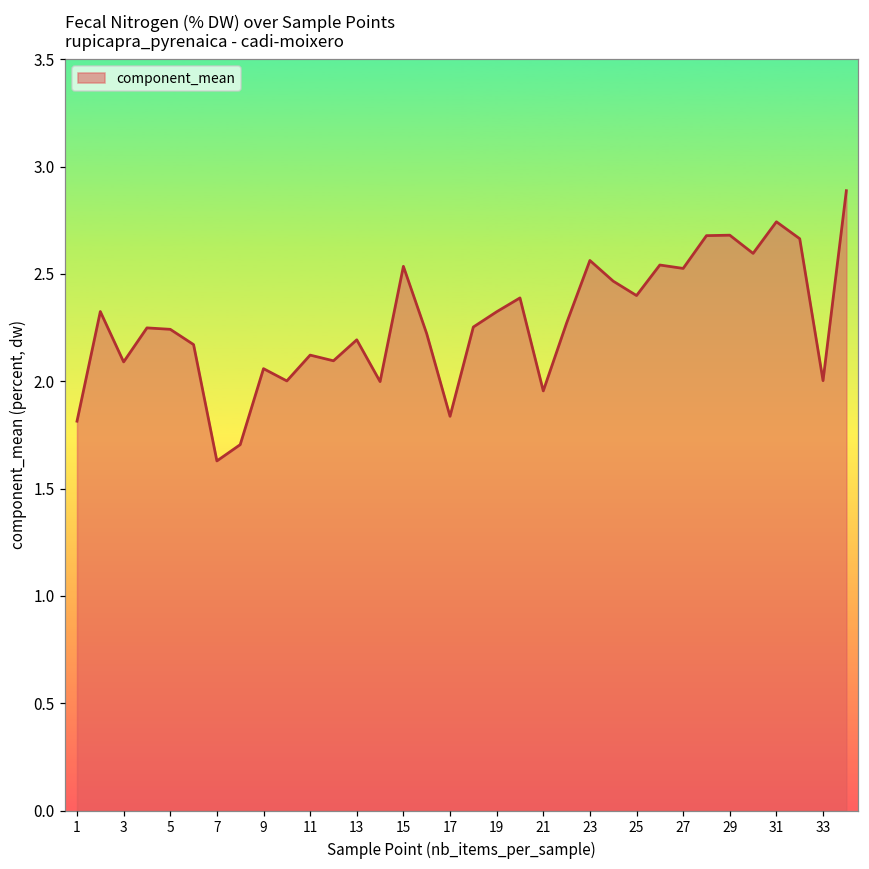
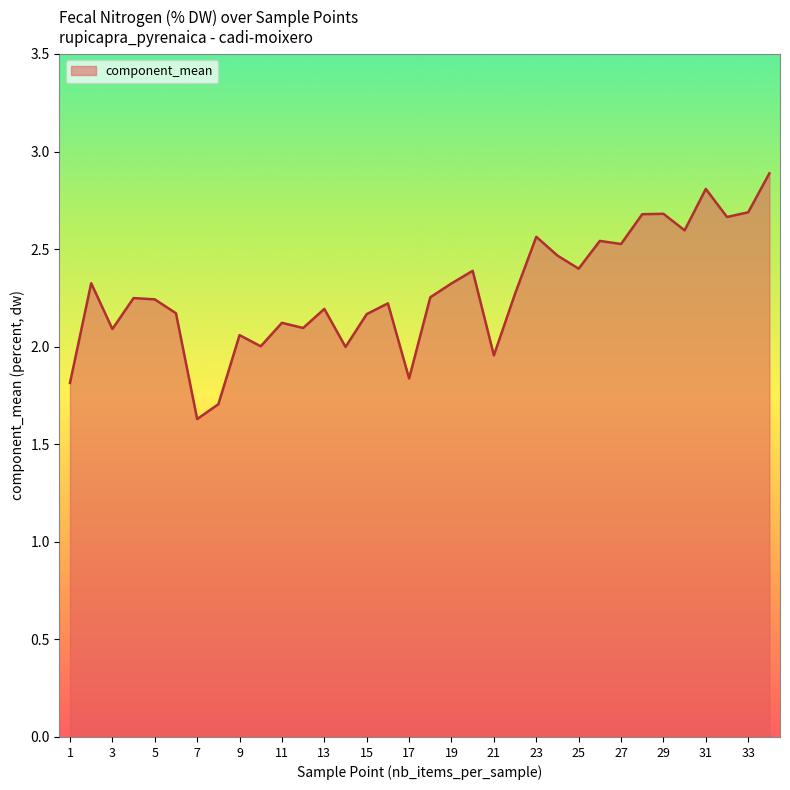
15: 2.54 -> 2.17
31: 2.74 -> 2.81
33: 2.00 -> 2.69
